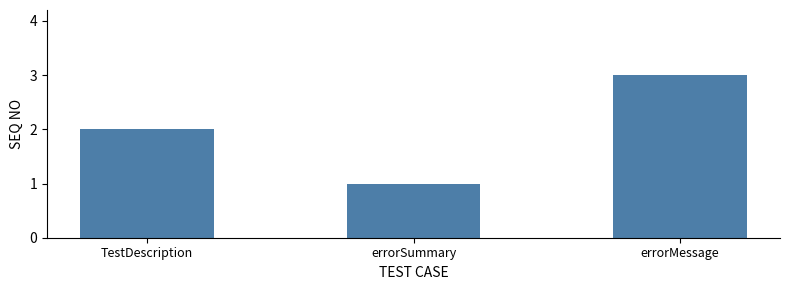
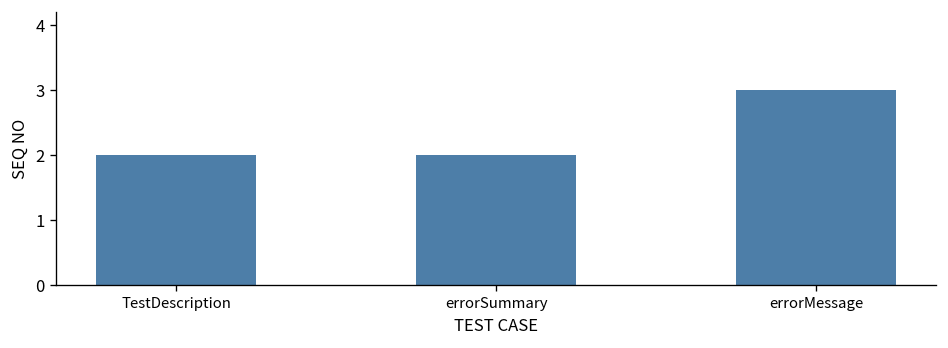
errorSummary: 1 -> 2
